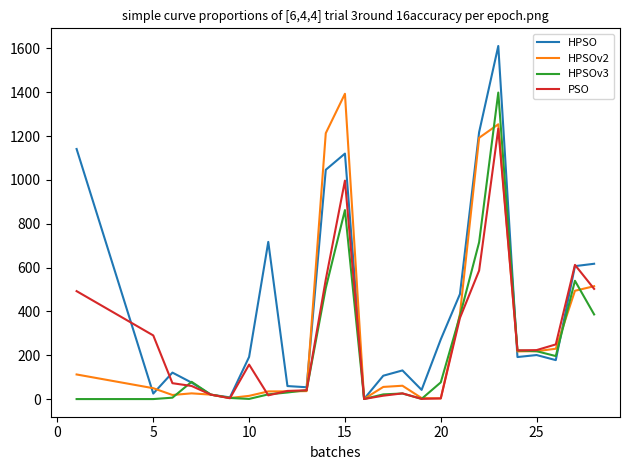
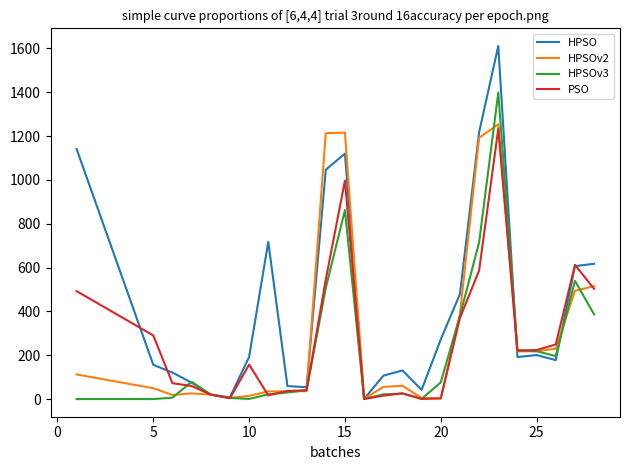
HPSO, 5: 30 -> 160
HPSOv2, 15: 1390 -> 1220
